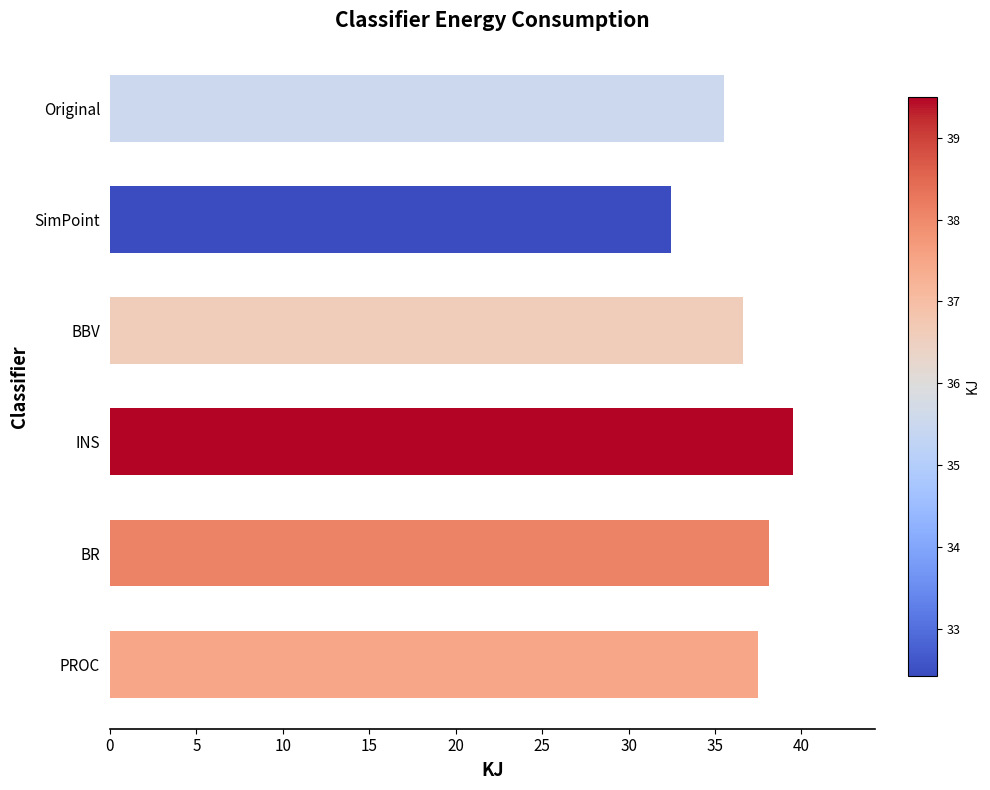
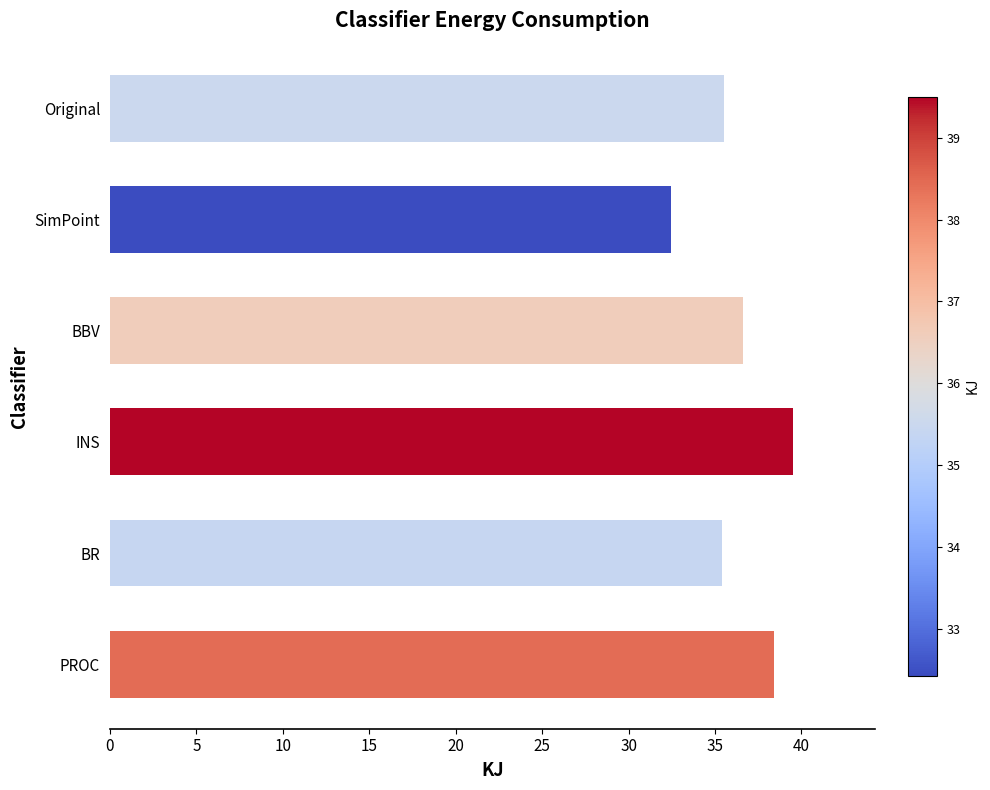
BR: 38.1 -> 35.4
PROC: 37.5 -> 38.4
